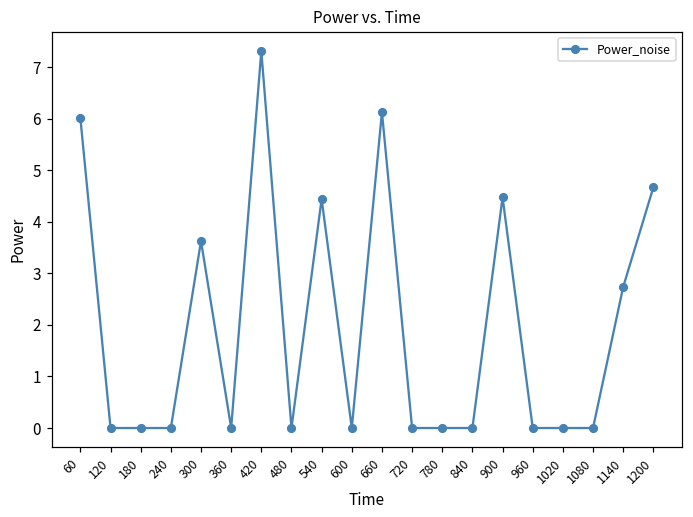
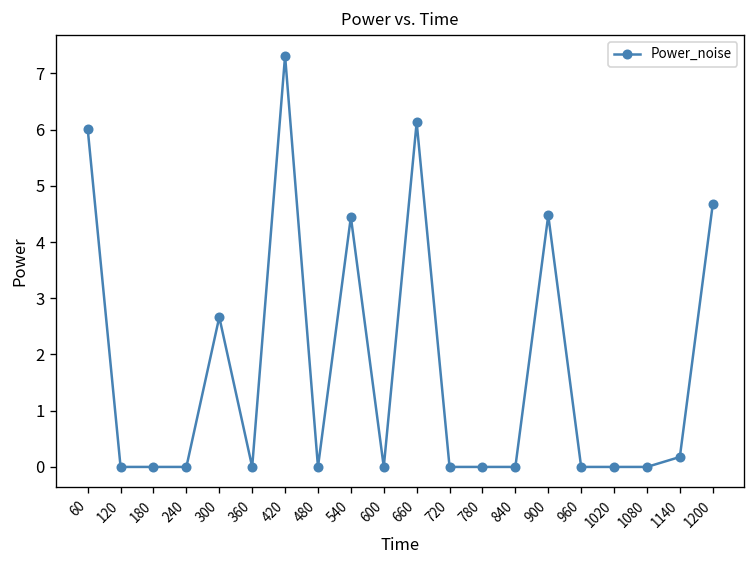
300: 3.6 -> 2.7
1140: 2.7 -> 0.2
